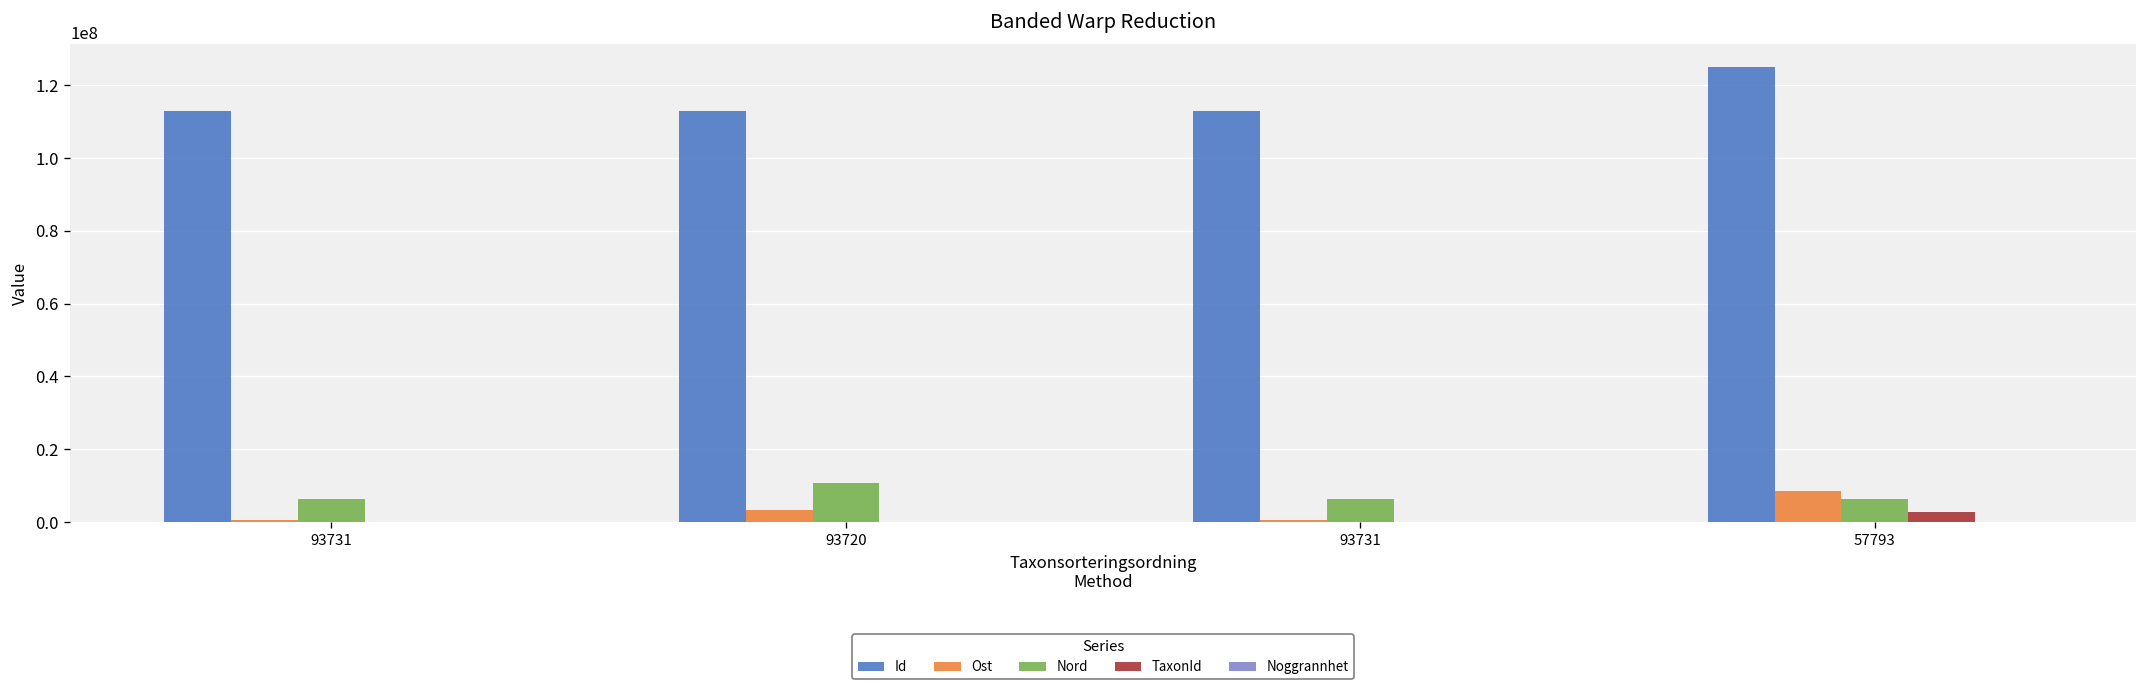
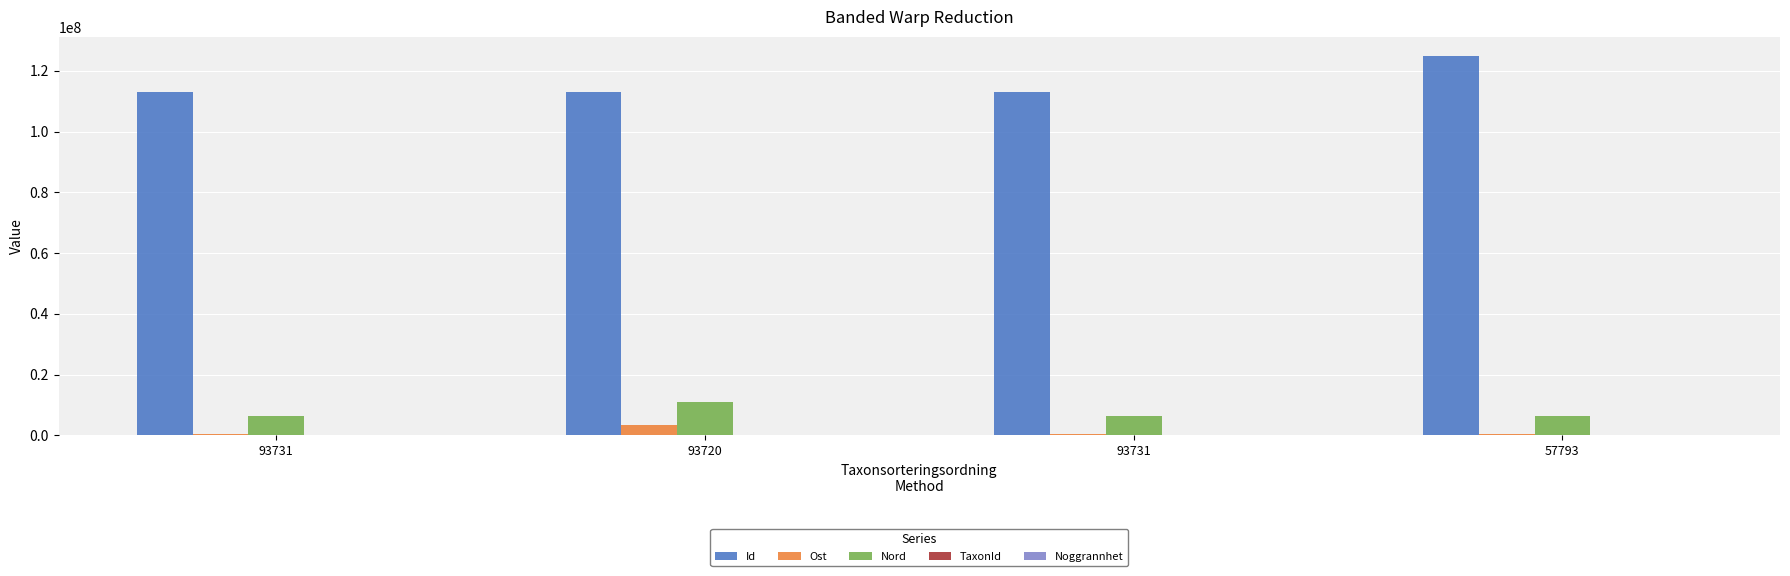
Ost, 57793: 9000000 -> 1000000
TaxonId, 57793: 3000000 -> 0
